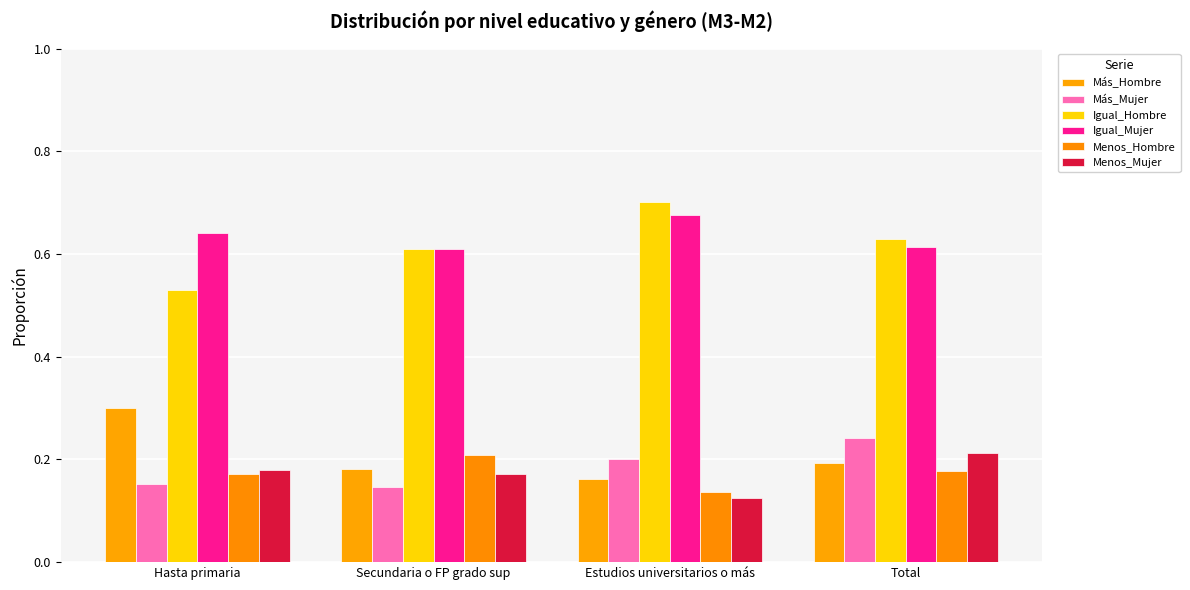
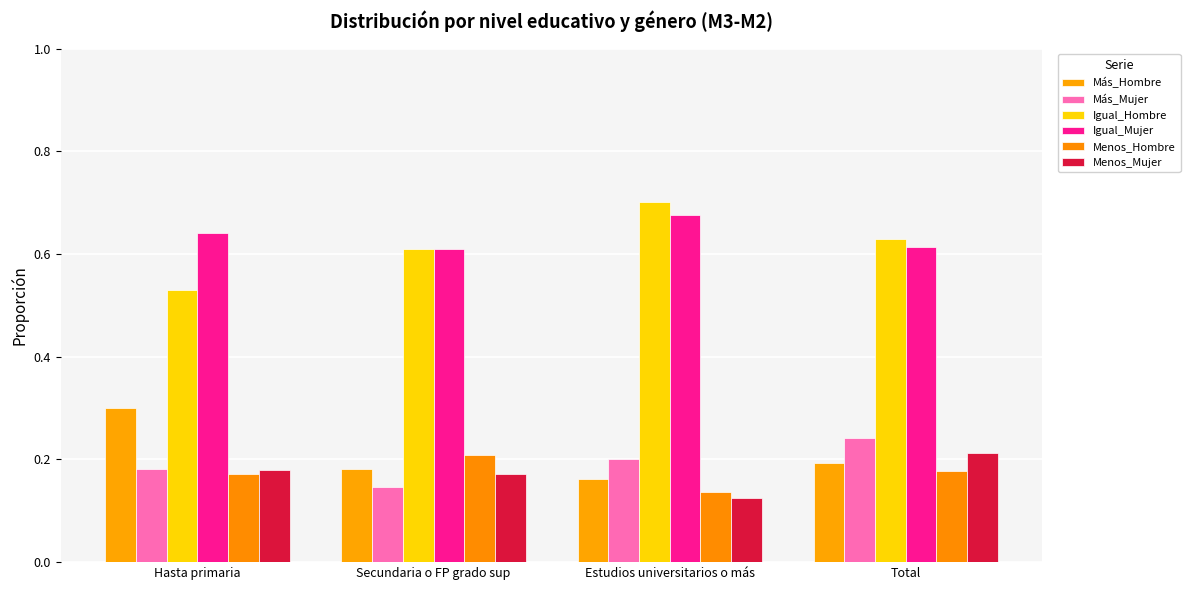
Más_Mujer, Hasta primaria: 0.15 -> 0.18
